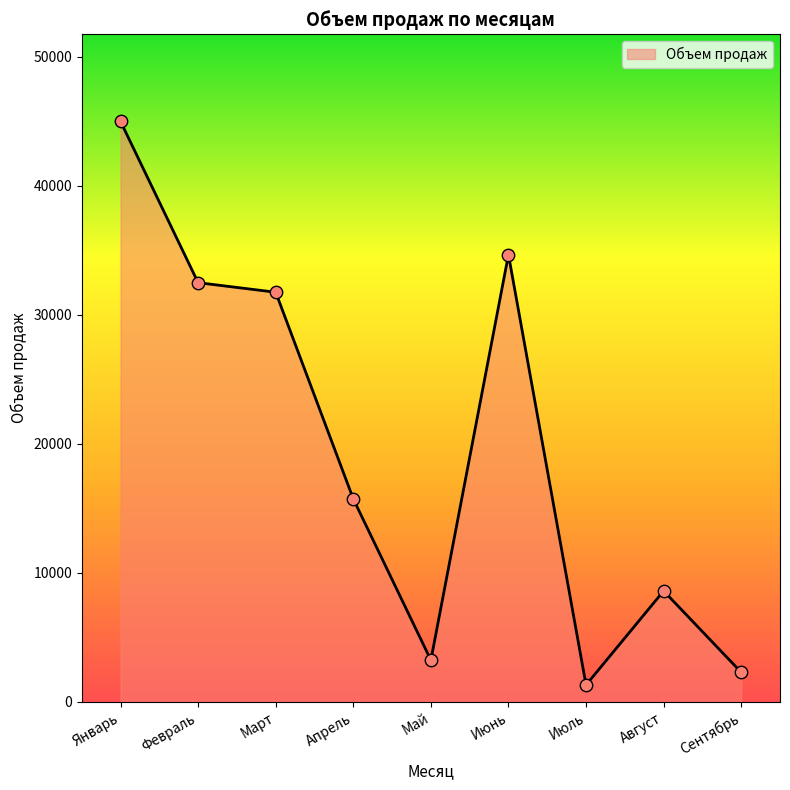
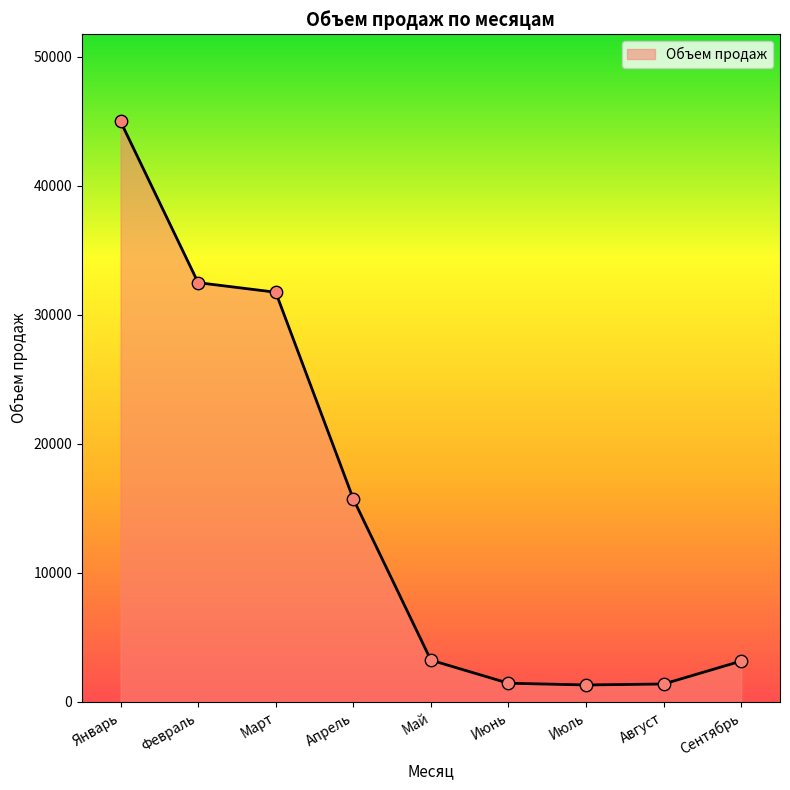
Июнь: 34700 -> 1500
Август: 8600 -> 1400
Сентябрь: 2300 -> 3200
